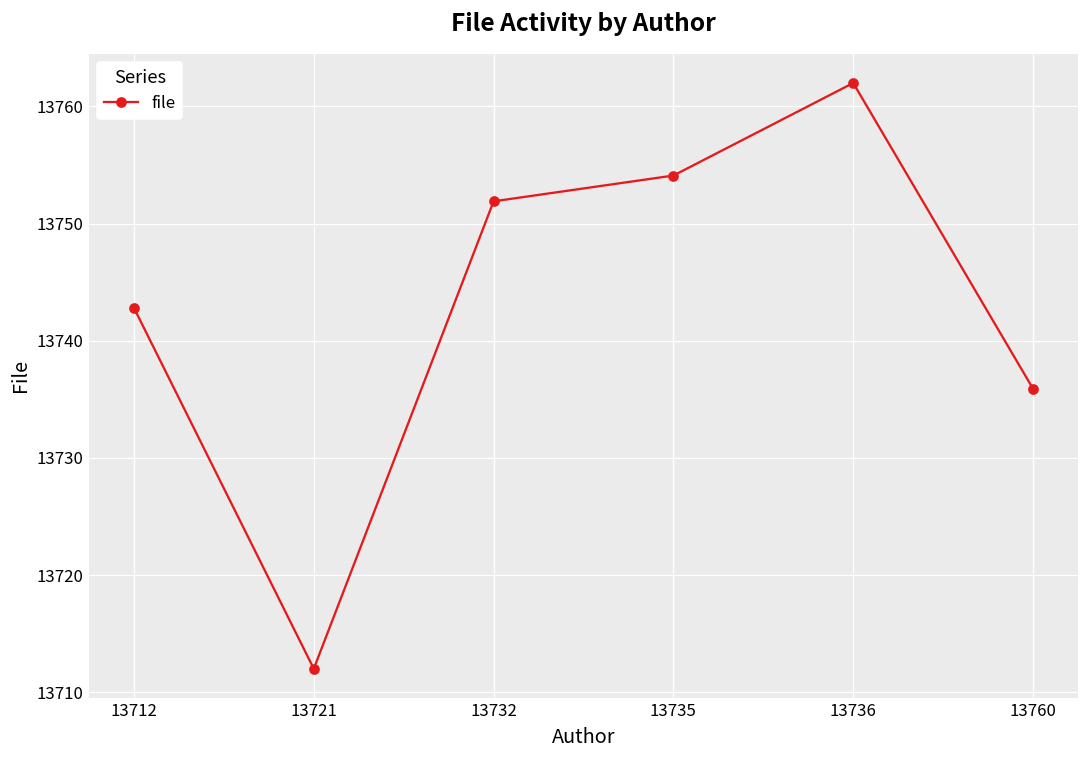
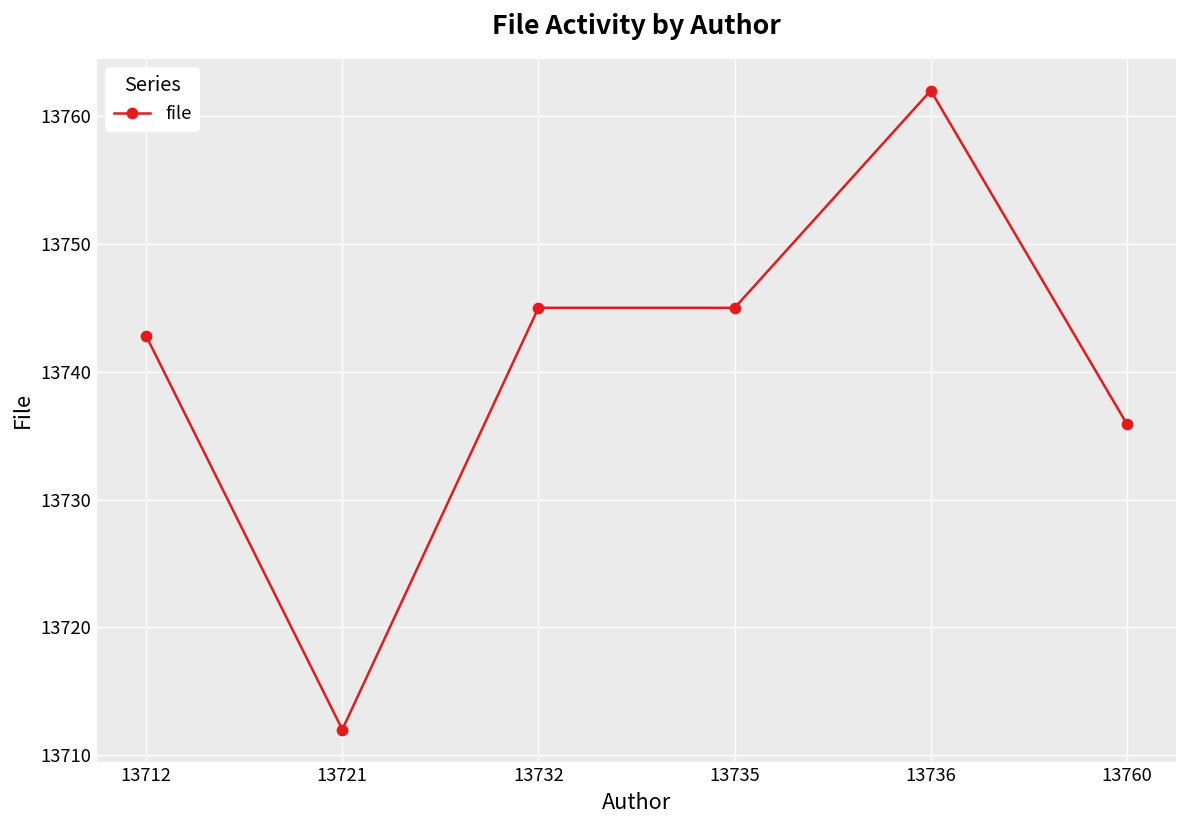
13732: 13751.9 -> 13745.0
13735: 13754.1 -> 13745.0
